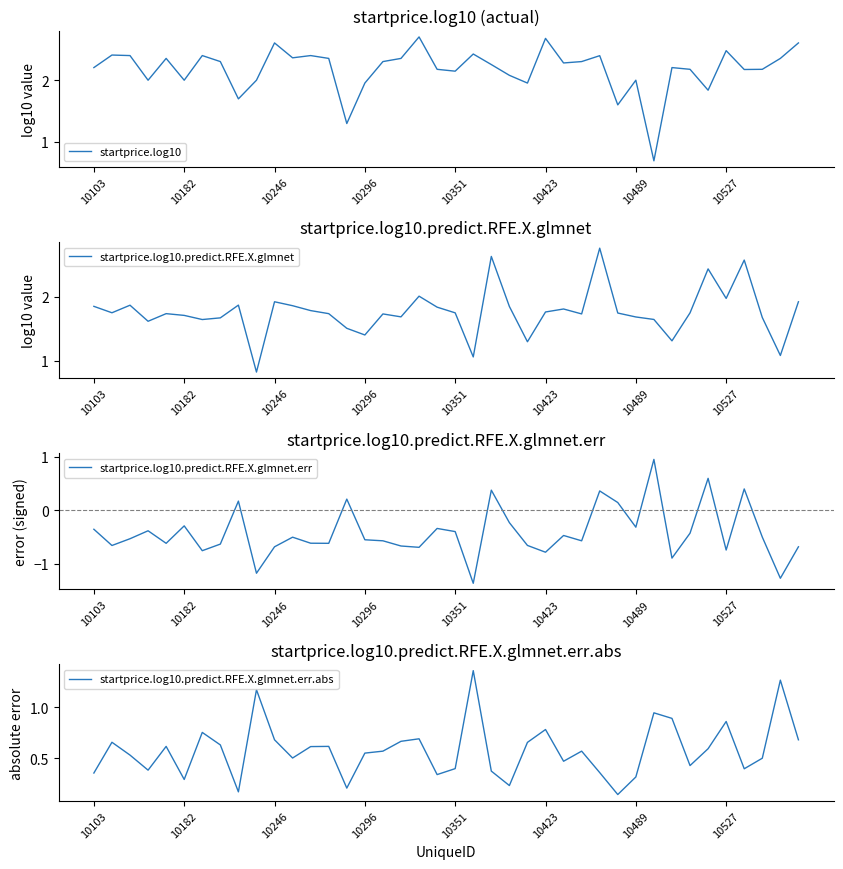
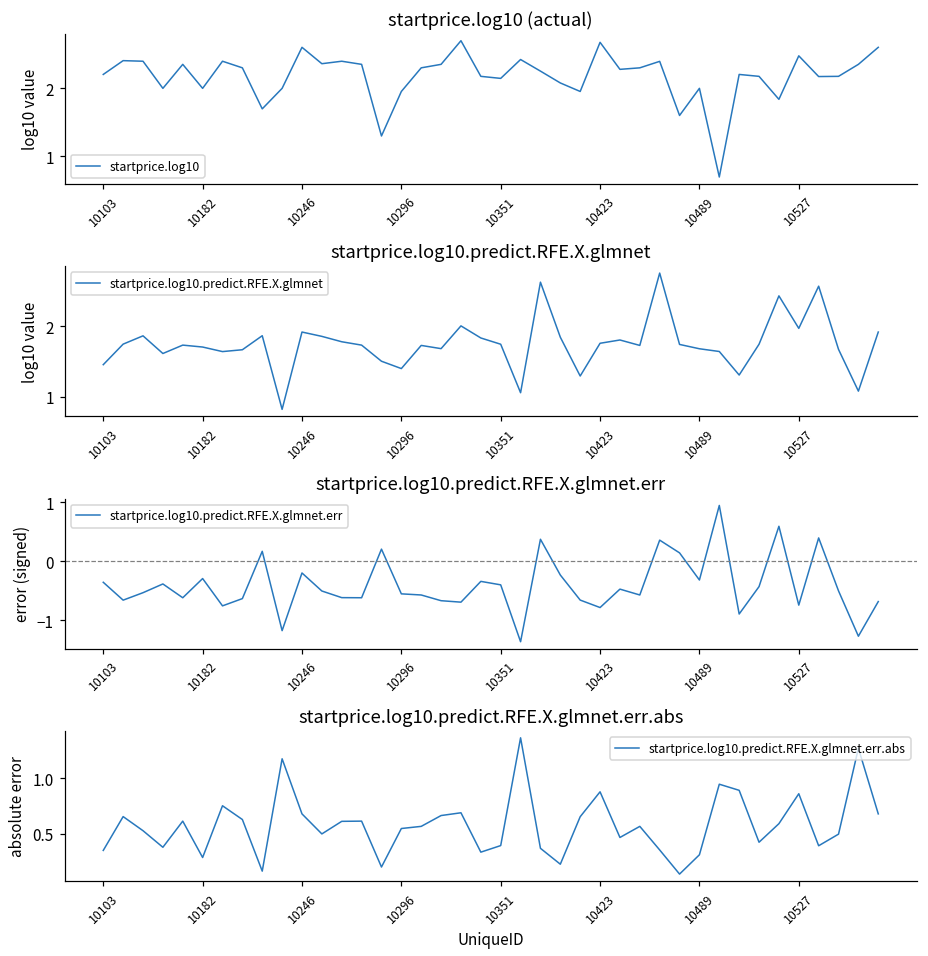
startprice.log10.predict.RFE.X.glmnet, 10103: 1.8 -> 1.5
startprice.log10.predict.RFE.X.glmnet.err, 10246: -0.7 -> -0.2
startprice.log10.predict.RFE.X.glmnet.err.abs, 10423: 0.78 -> 0.88
